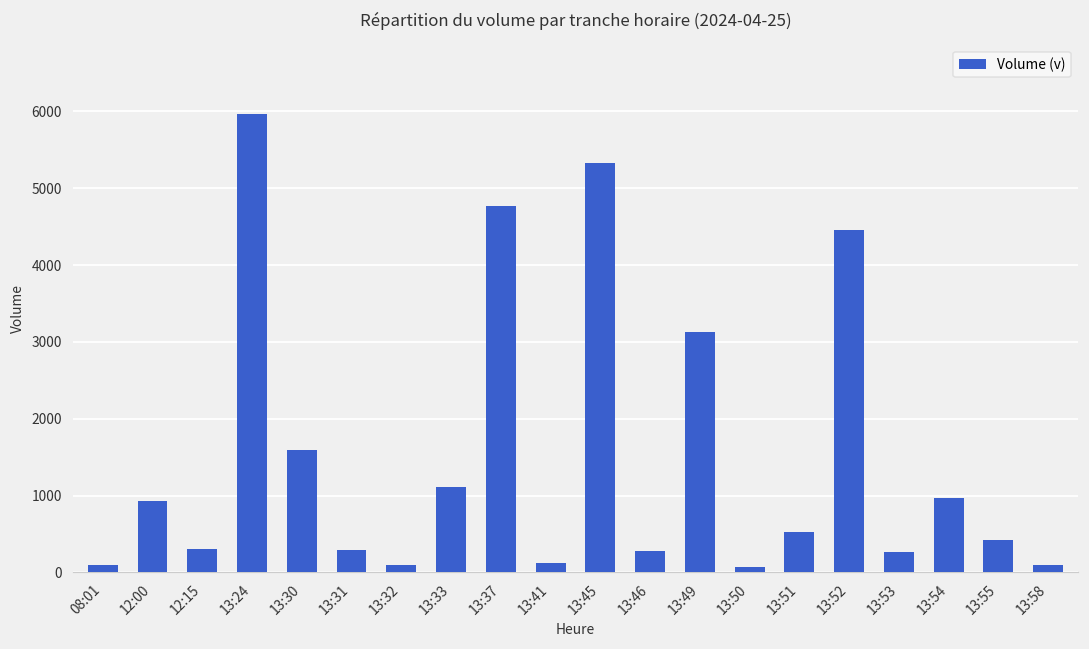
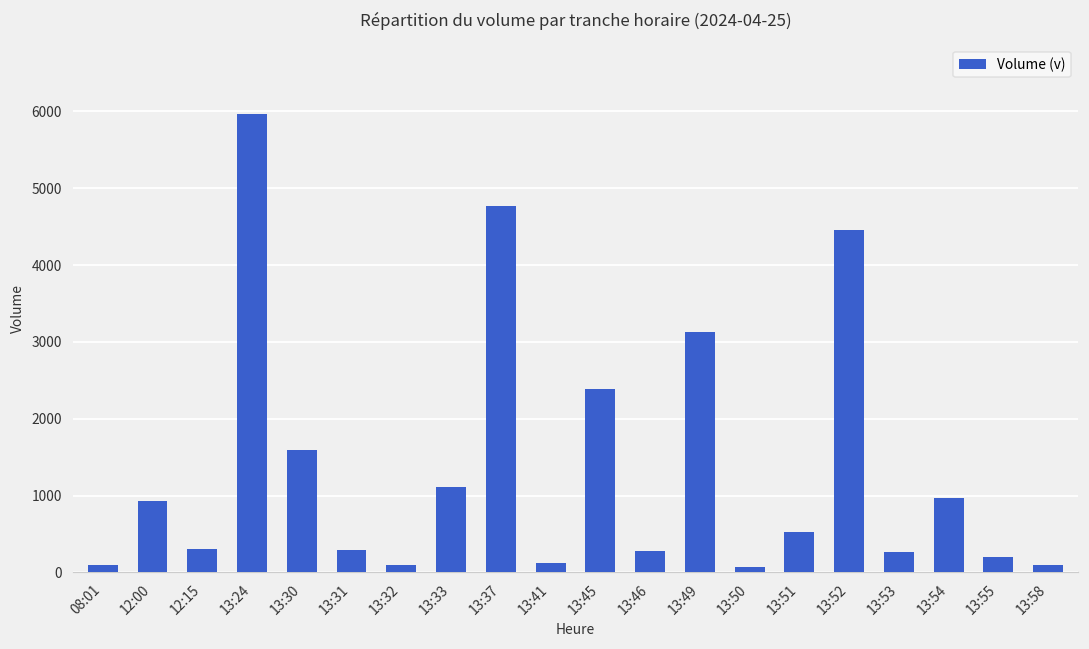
13:45: 5300 -> 2400
13:55: 400 -> 200
